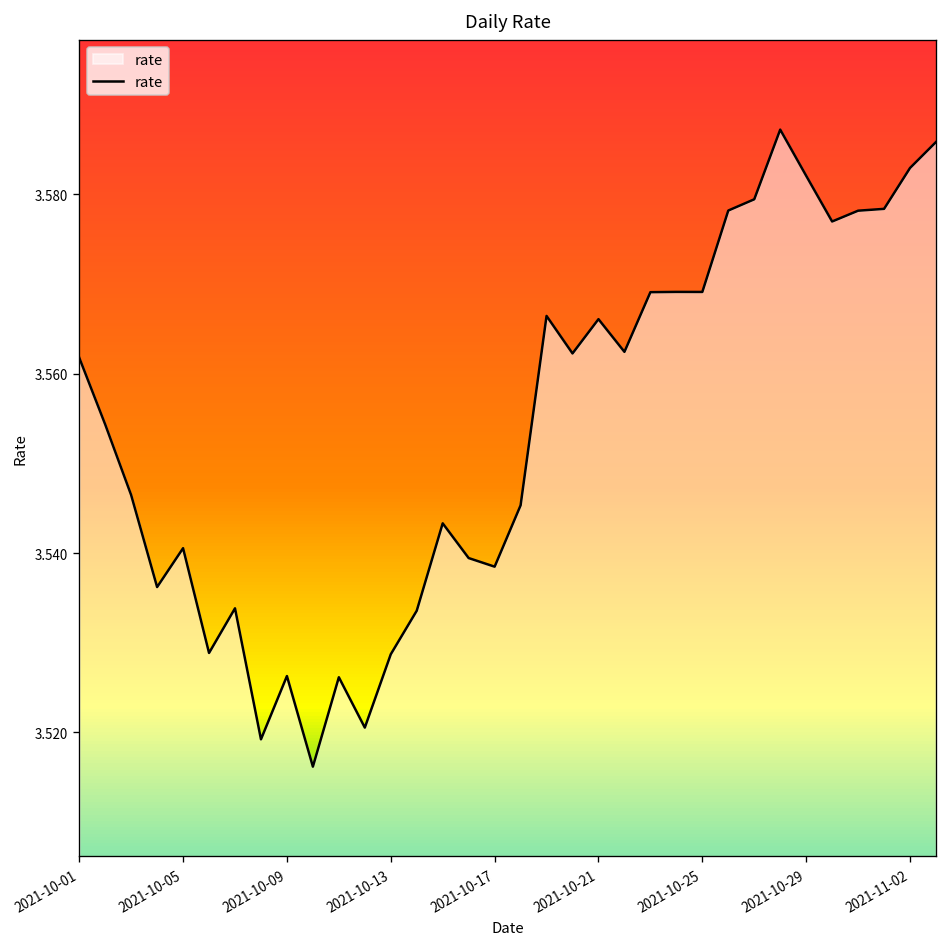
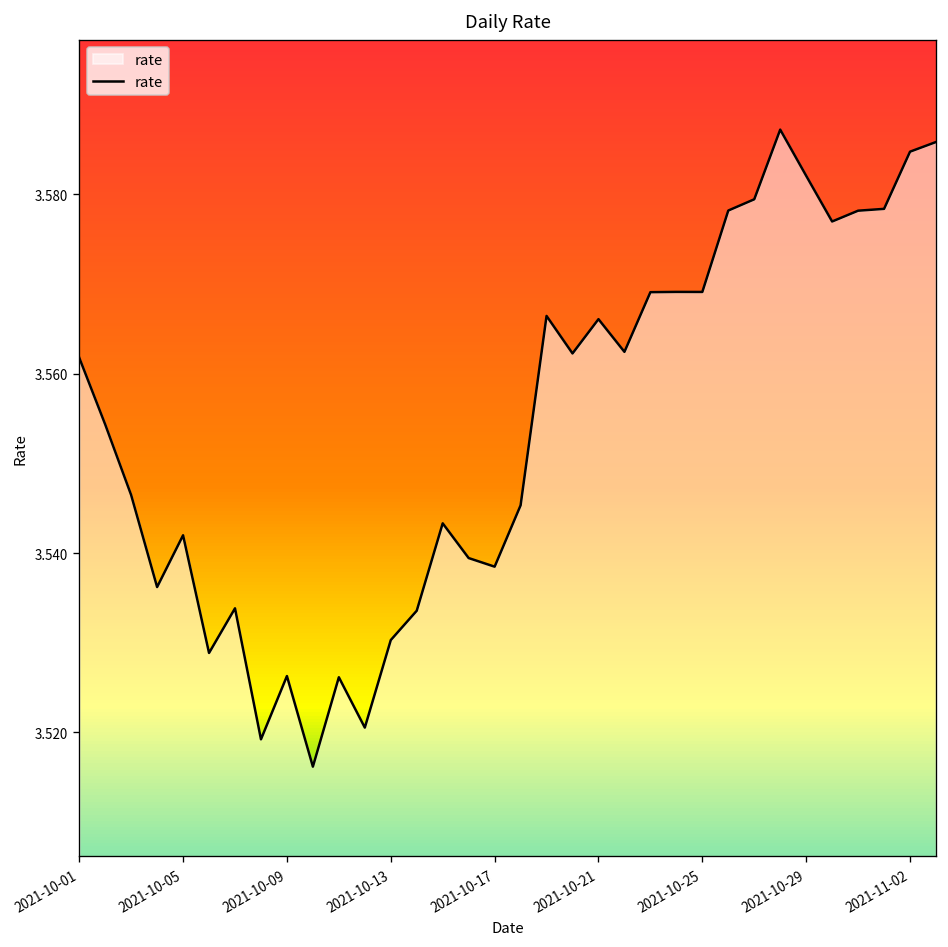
2021-10-05: 3.541 -> 3.542
2021-10-13: 3.529 -> 3.530
2021-11-02: 3.583 -> 3.585
